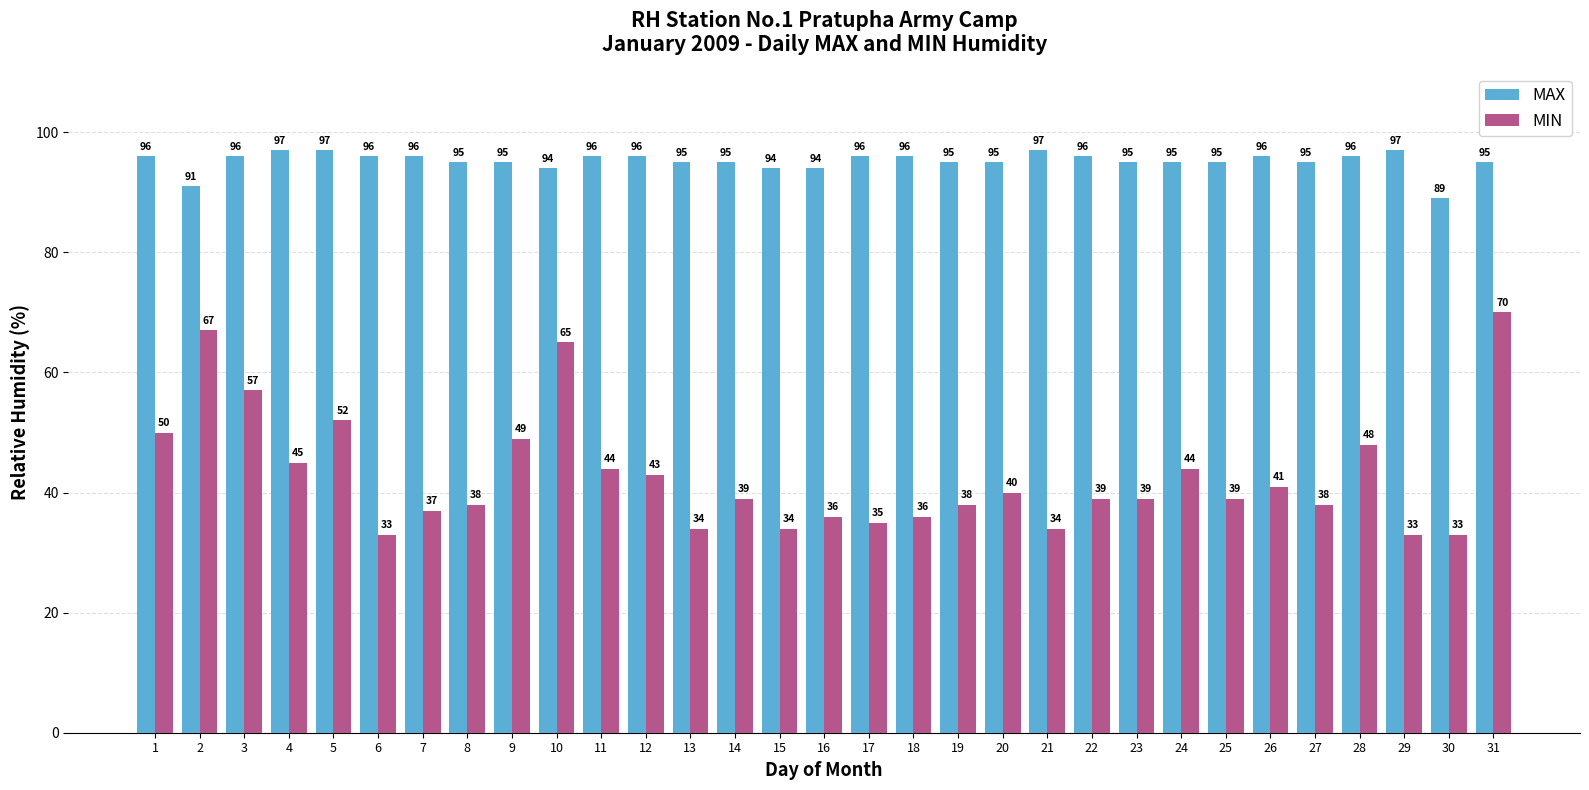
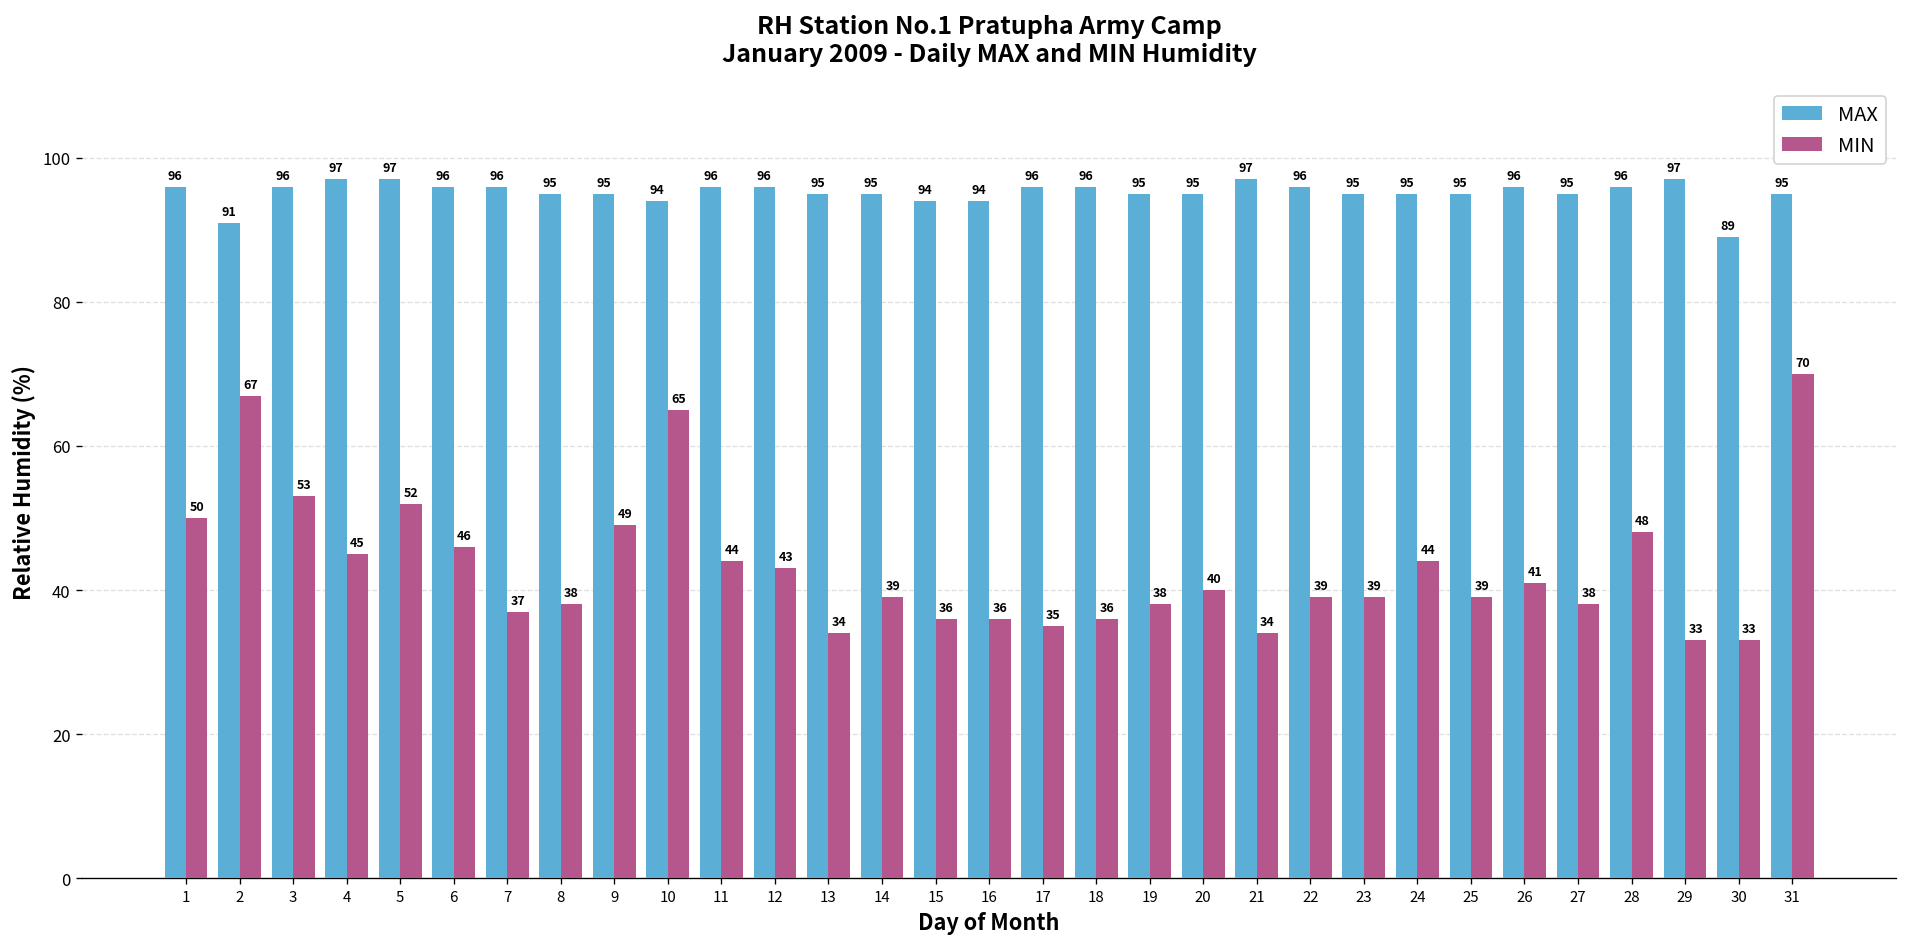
MIN, 3: 57 -> 53
MIN, 6: 33 -> 46
MIN, 15: 34 -> 36
